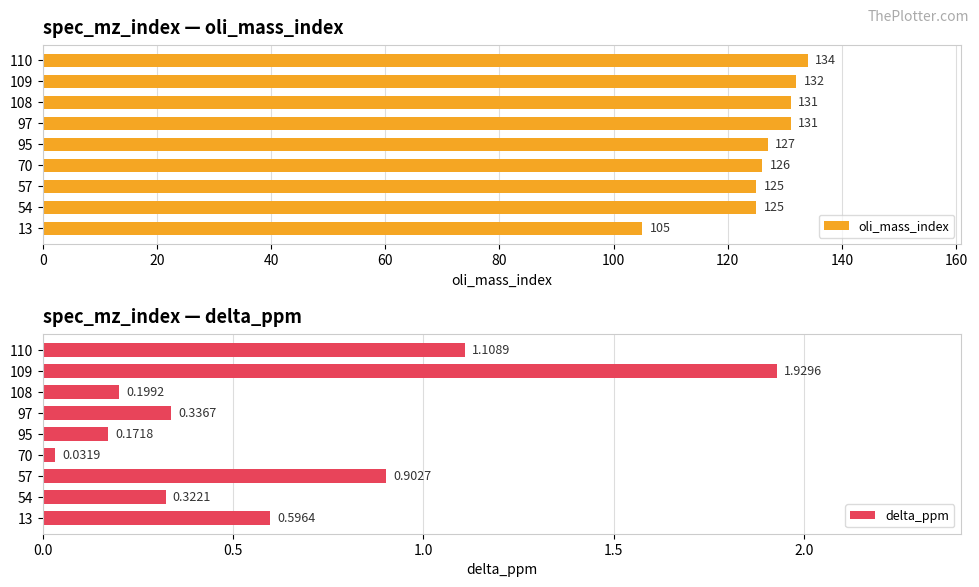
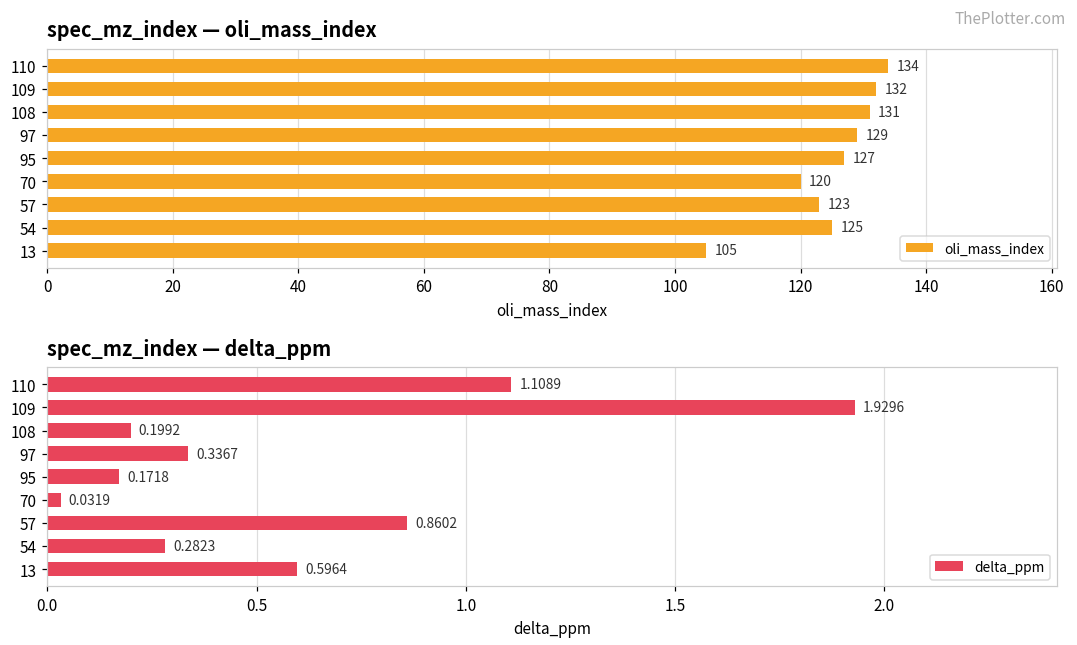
spec_mz_index — oli_mass_index, 97: 131 -> 129
spec_mz_index — oli_mass_index, 70: 126 -> 120
spec_mz_index — oli_mass_index, 57: 125 -> 123
spec_mz_index — delta_ppm, 57: 0.9027 -> 0.8602
spec_mz_index — delta_ppm, 54: 0.3221 -> 0.2823
